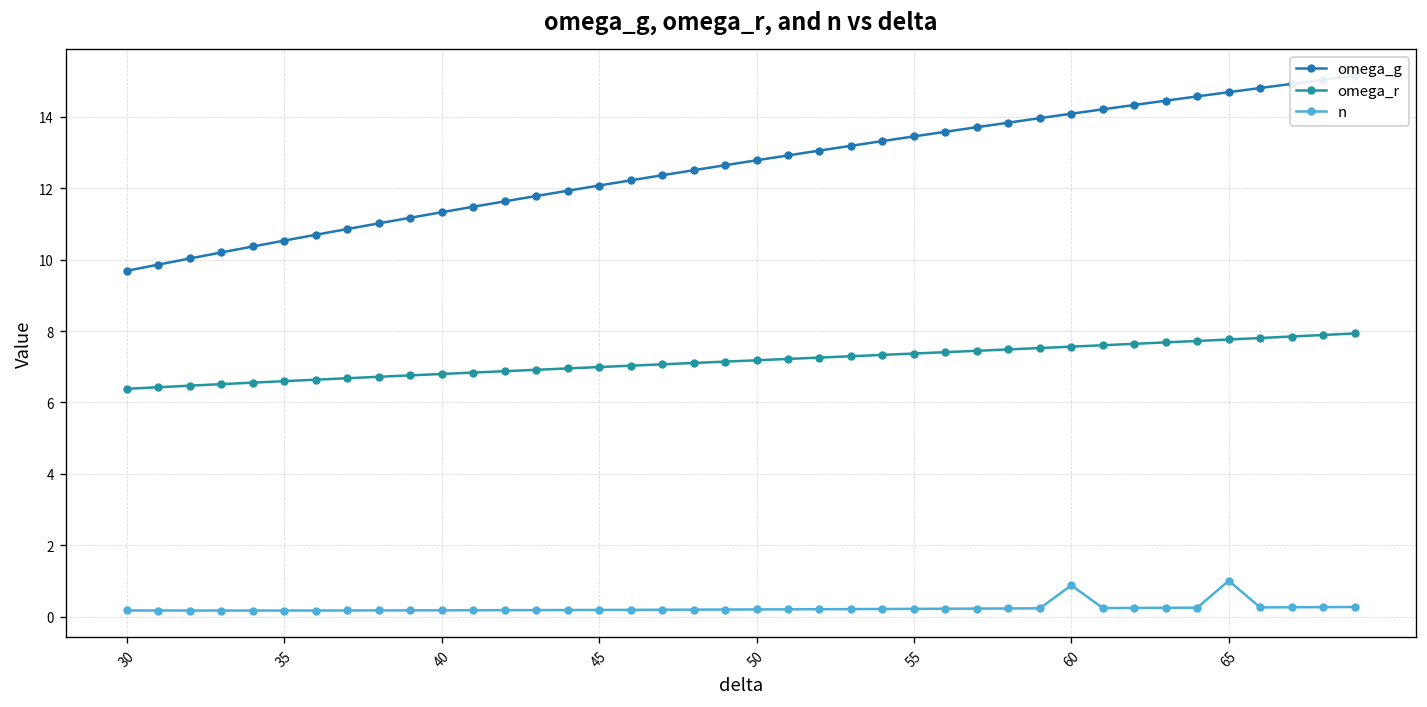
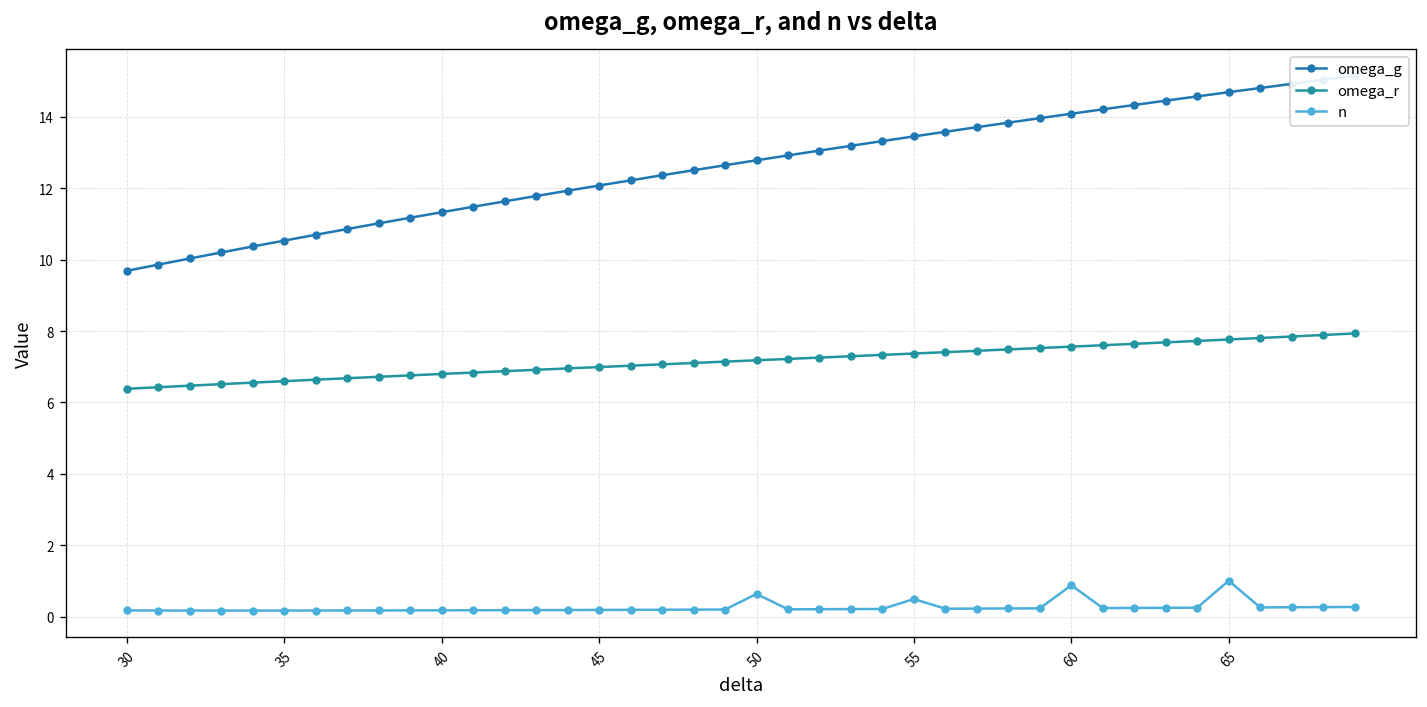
n, 50: 0.2 -> 0.6
n, 55: 0.2 -> 0.5
